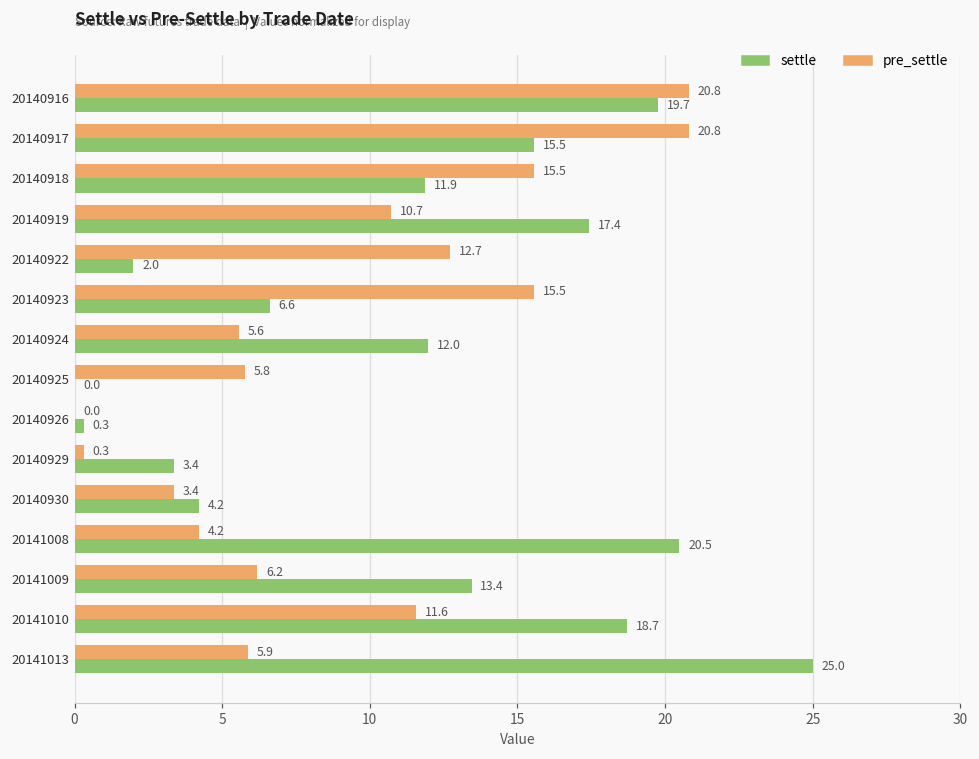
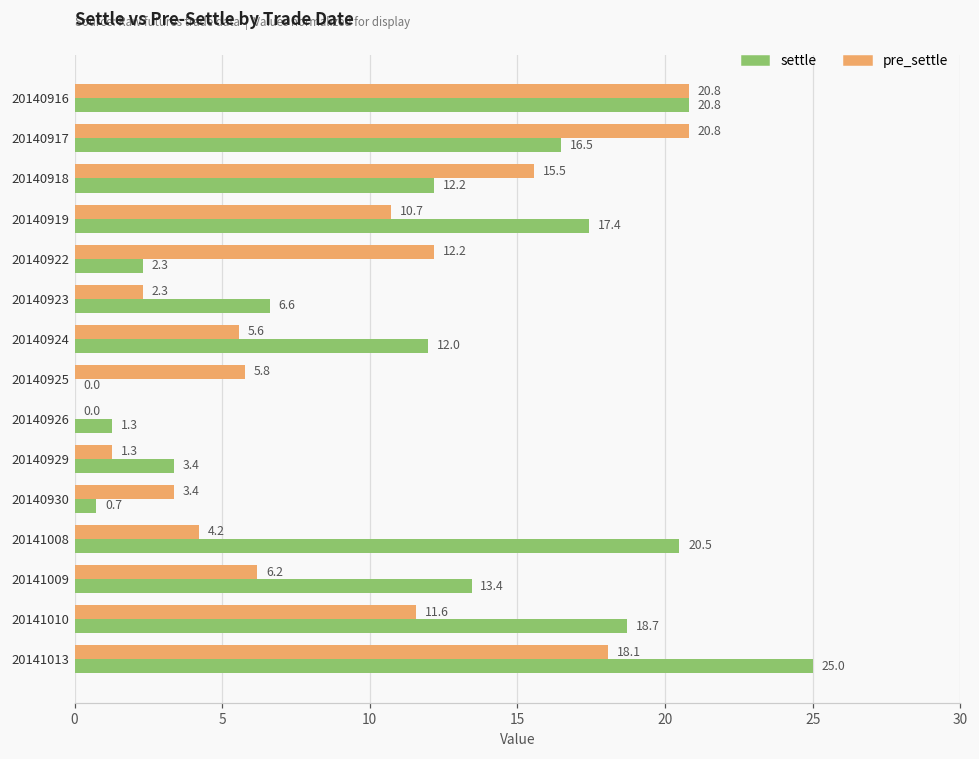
settle, 20140916: 19.7 -> 20.8
settle, 20140917: 15.5 -> 16.5
settle, 20140918: 11.9 -> 12.2
pre_settle, 20140922: 12.7 -> 12.2
settle, 20140922: 2.0 -> 2.3
pre_settle, 20140923: 15.5 -> 2.3
settle, 20140926: 0.3 -> 1.3
pre_settle, 20140929: 0.3 -> 1.3
settle, 20140930: 4.2 -> 0.7
pre_settle, 20141013: 5.9 -> 18.1
